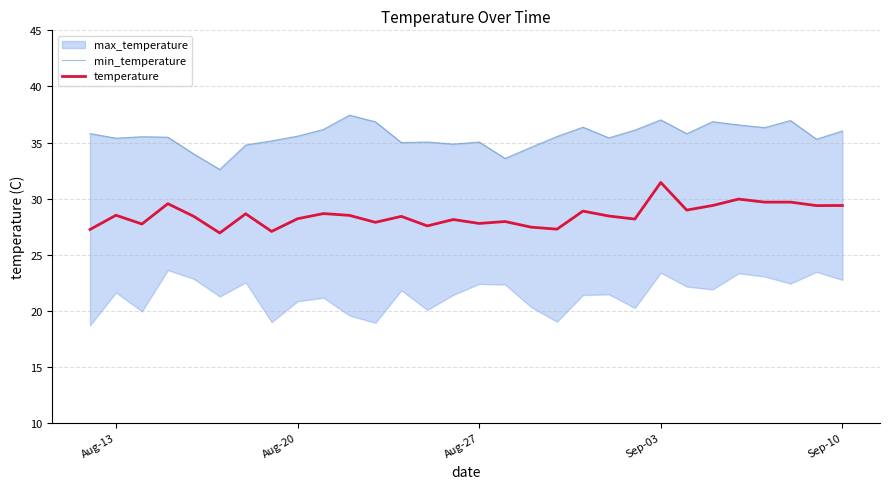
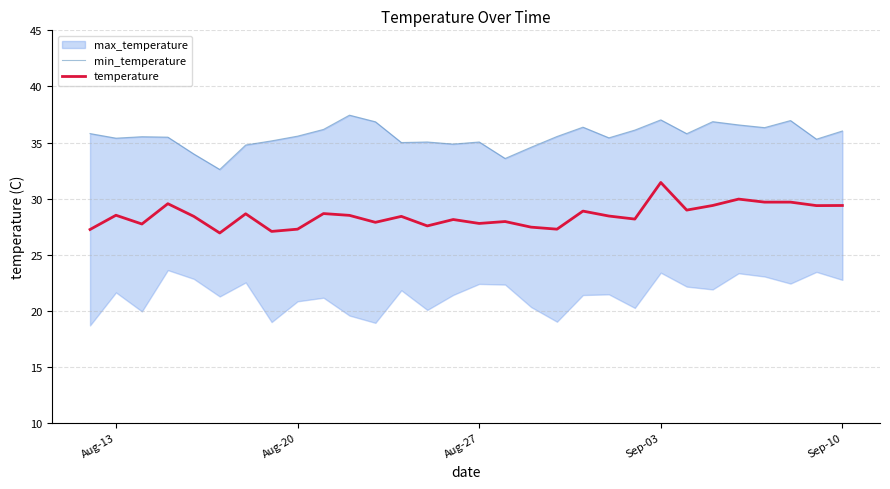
temperature, Aug-20: 28.2 -> 27.3
